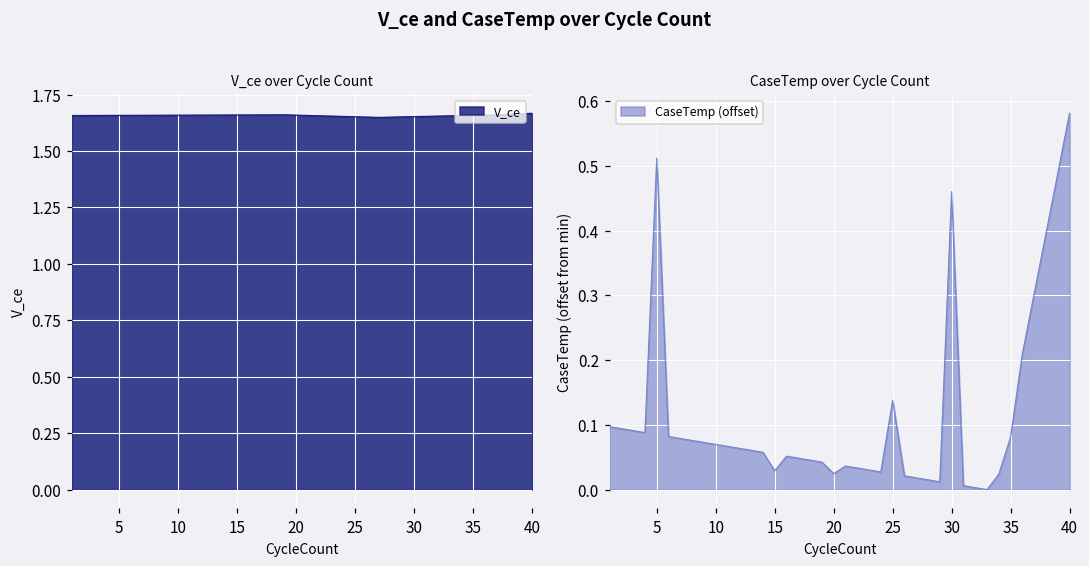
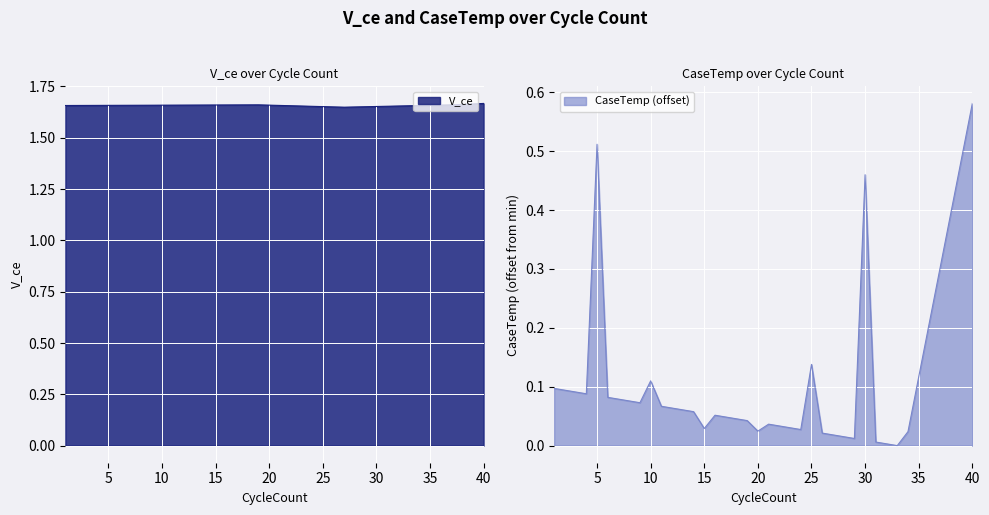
CaseTemp over Cycle Count, 10: 0.07 -> 0.11
CaseTemp over Cycle Count, 35: 0.08 -> 0.12
